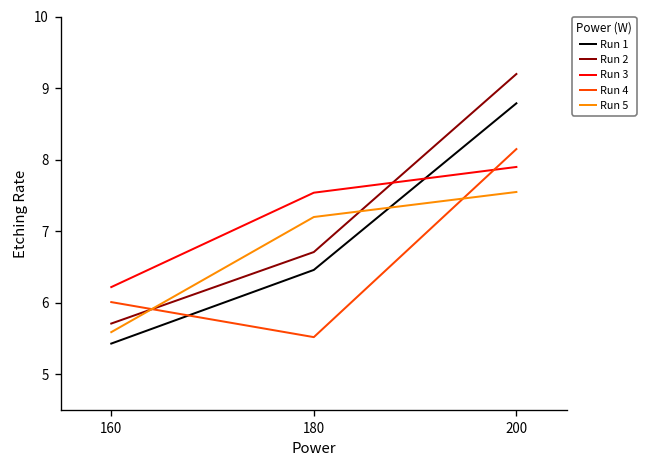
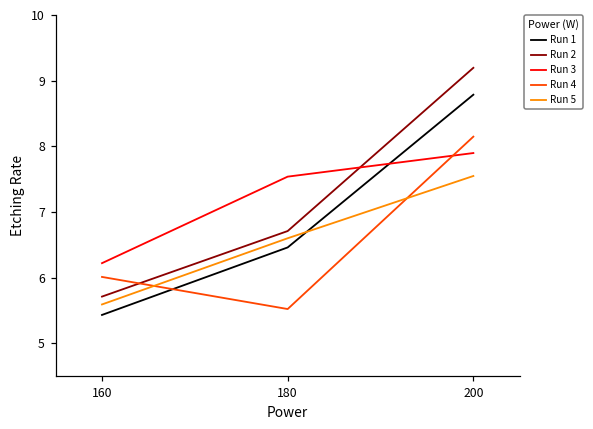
Run 5, 180: 7.2 -> 6.6
